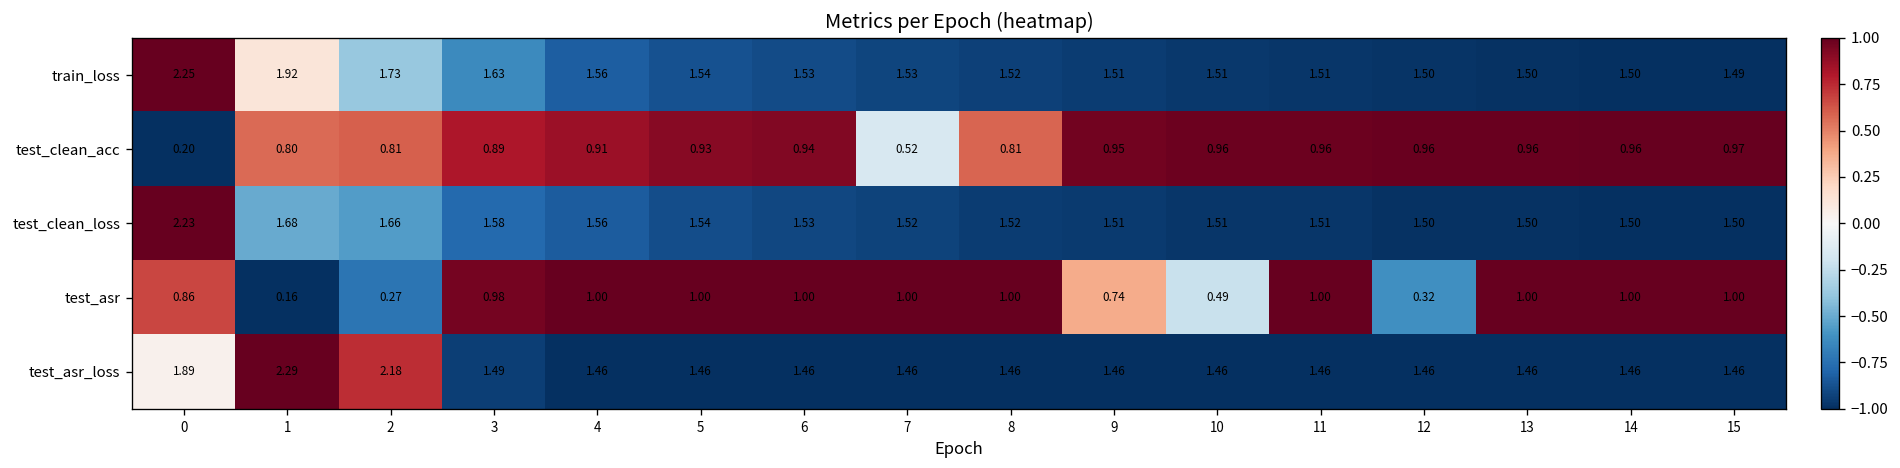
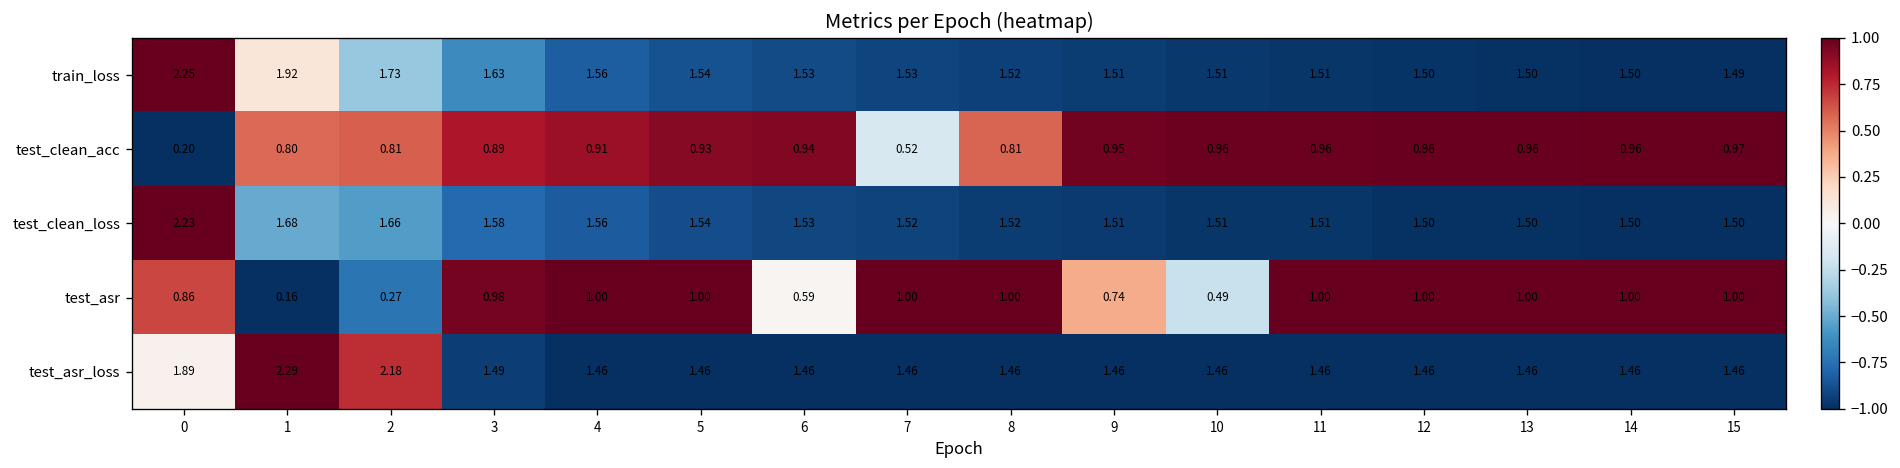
test_asr, 6: 1.00 -> 0.59
test_asr, 12: 0.32 -> 1.00
